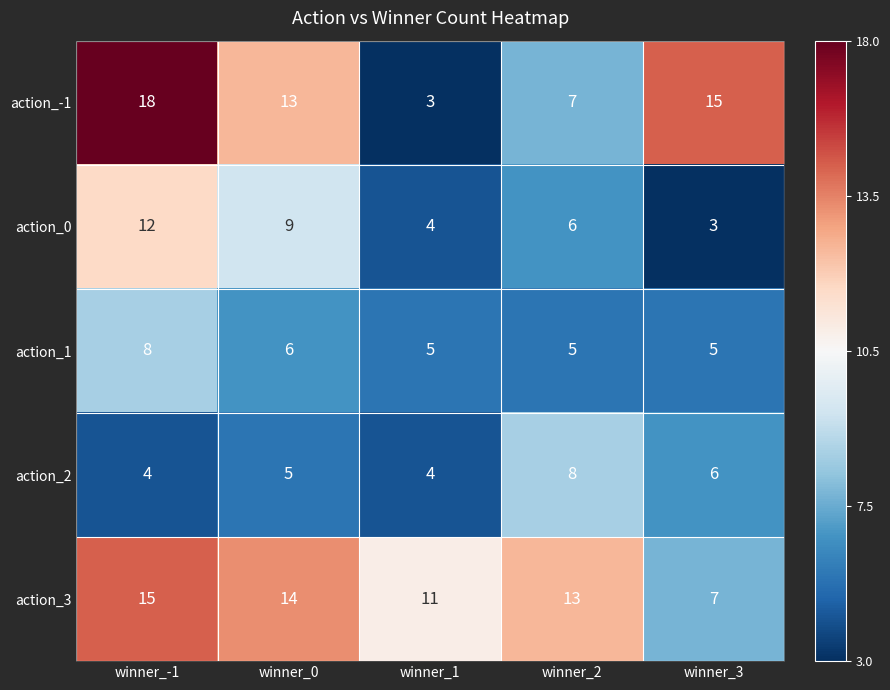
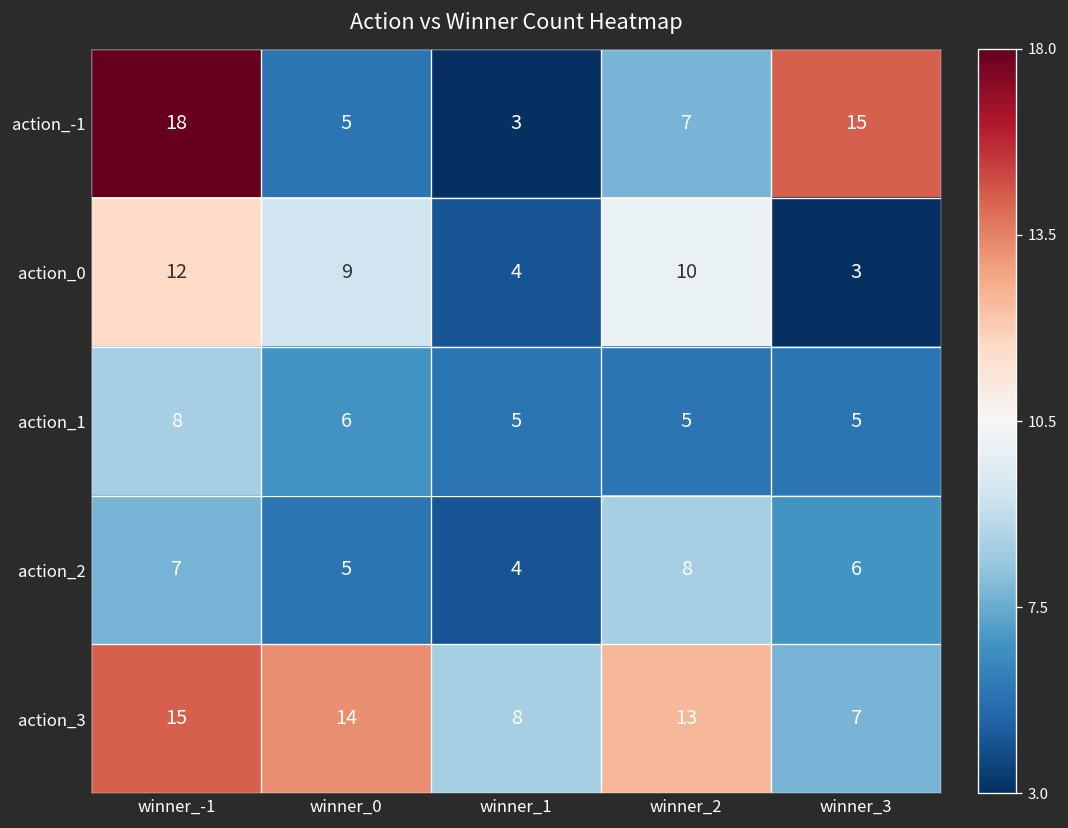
action_-1, winner_0: 13 -> 5
action_0, winner_2: 6 -> 10
action_2, winner_-1: 4 -> 7
action_3, winner_1: 11 -> 8
